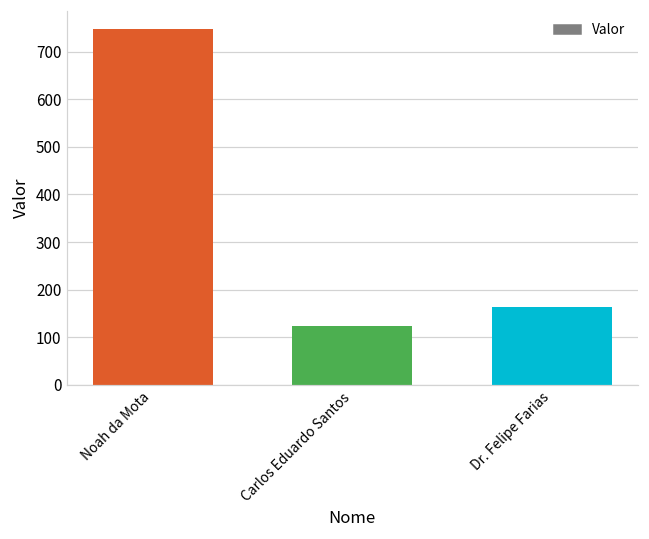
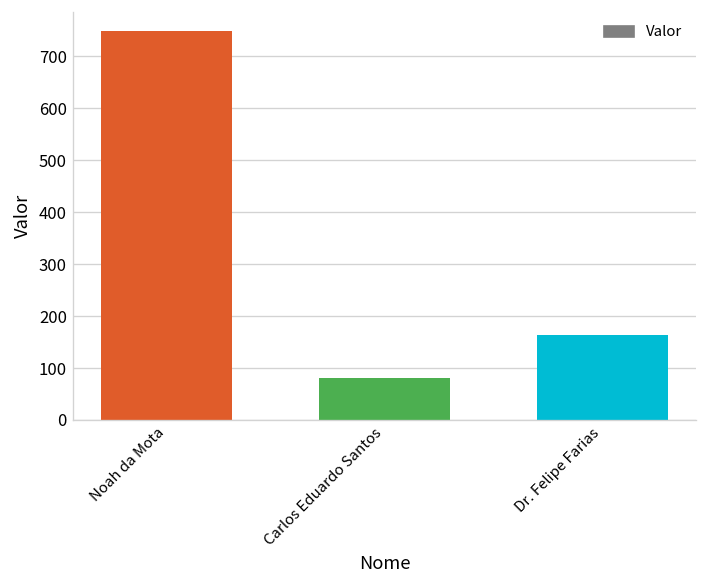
Carlos Eduardo Santos: 120 -> 80
